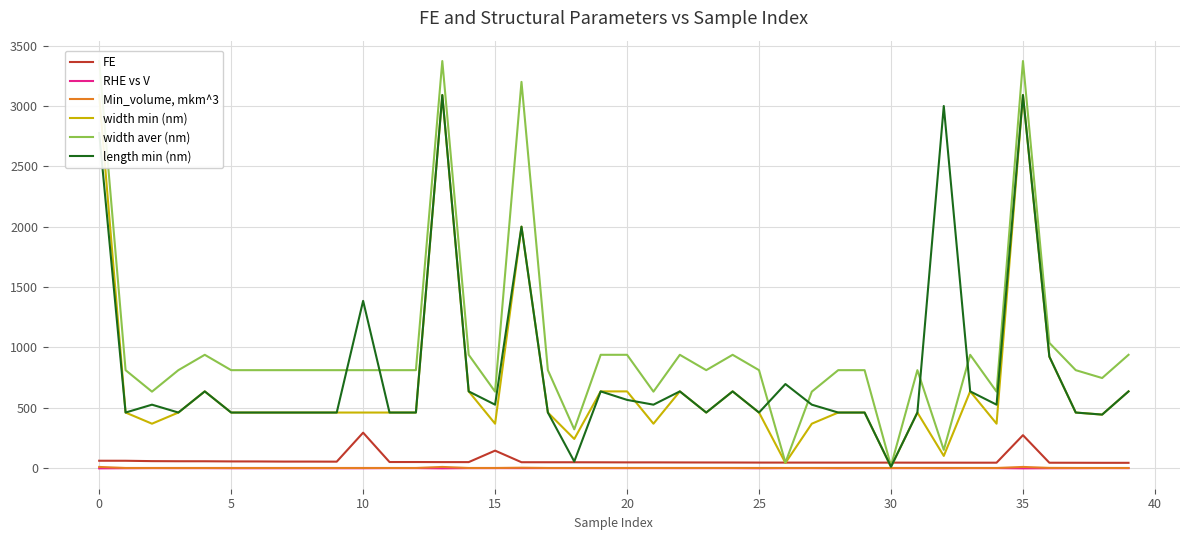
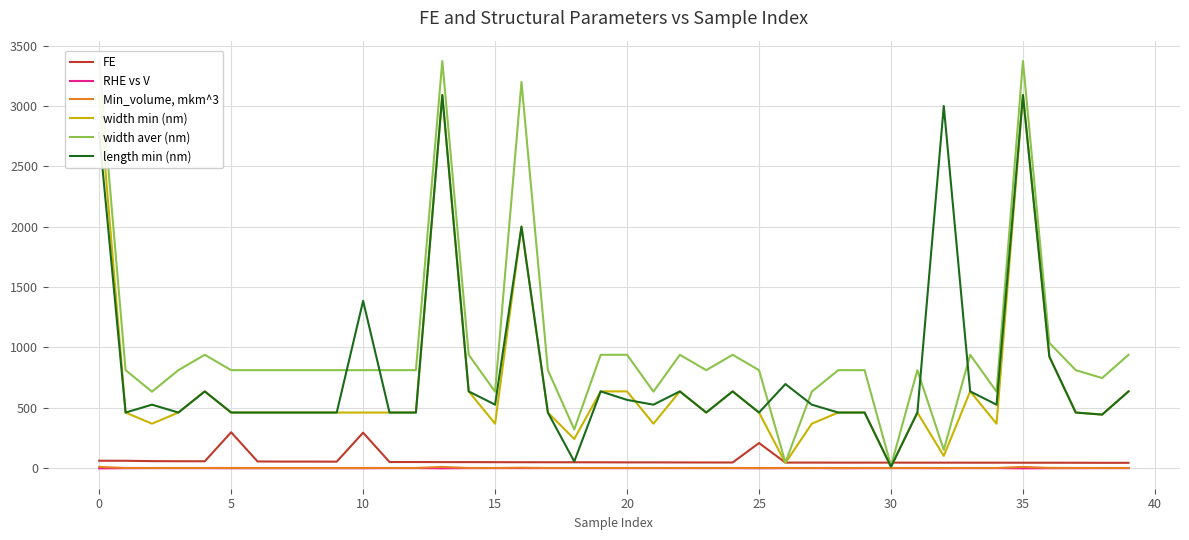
FE, 5: 50 -> 300
FE, 15: 140 -> 50
FE, 25: 40 -> 210
FE, 35: 270 -> 40
